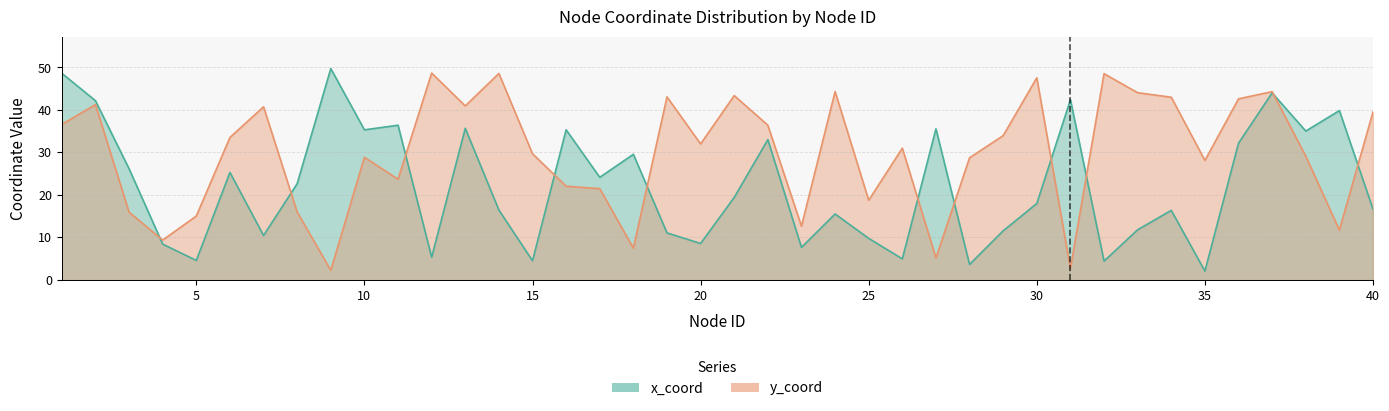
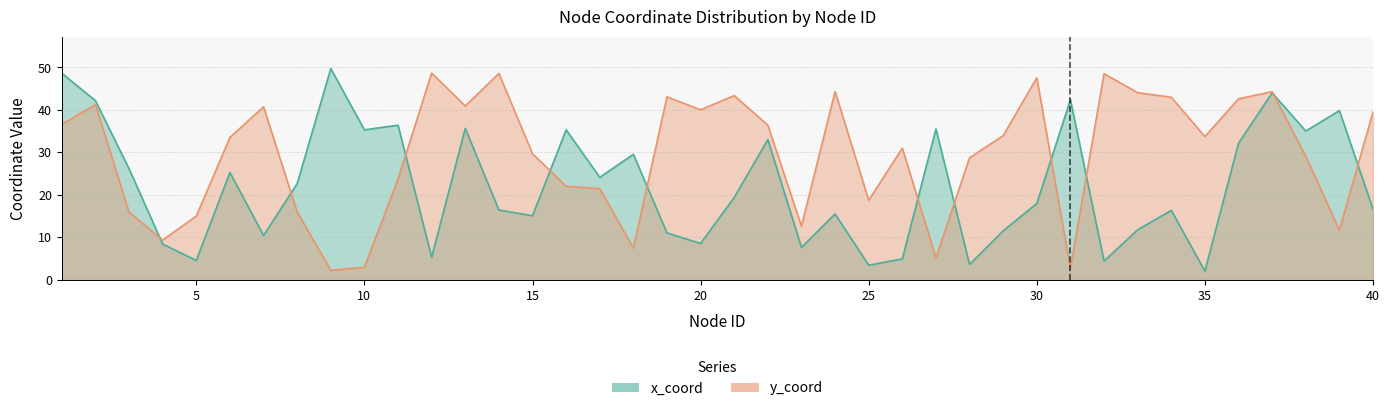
y_coord, 10: 29 -> 3
x_coord, 15: 5 -> 15
y_coord, 20: 32 -> 40
x_coord, 25: 10 -> 3
y_coord, 35: 28 -> 34
